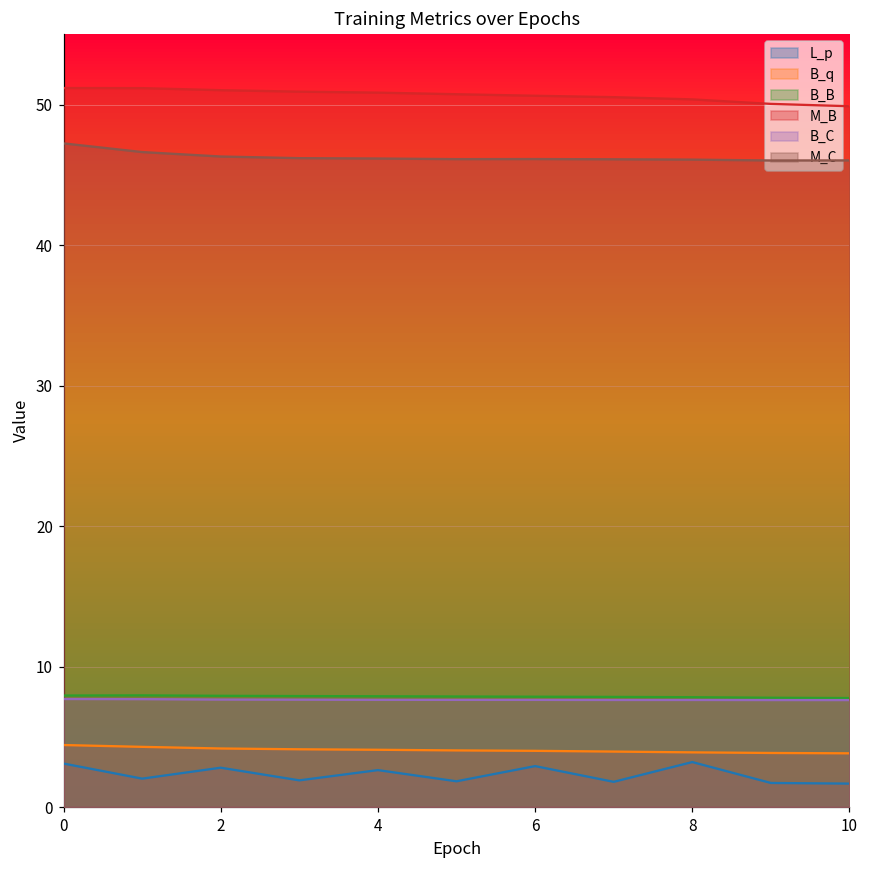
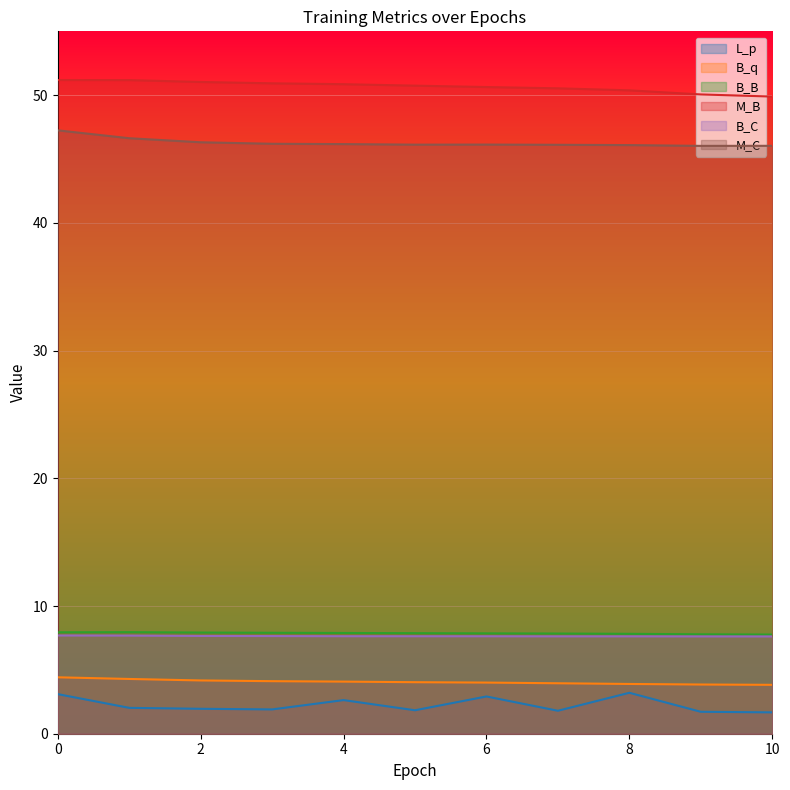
L_p, 2: 2.8 -> 2.0
